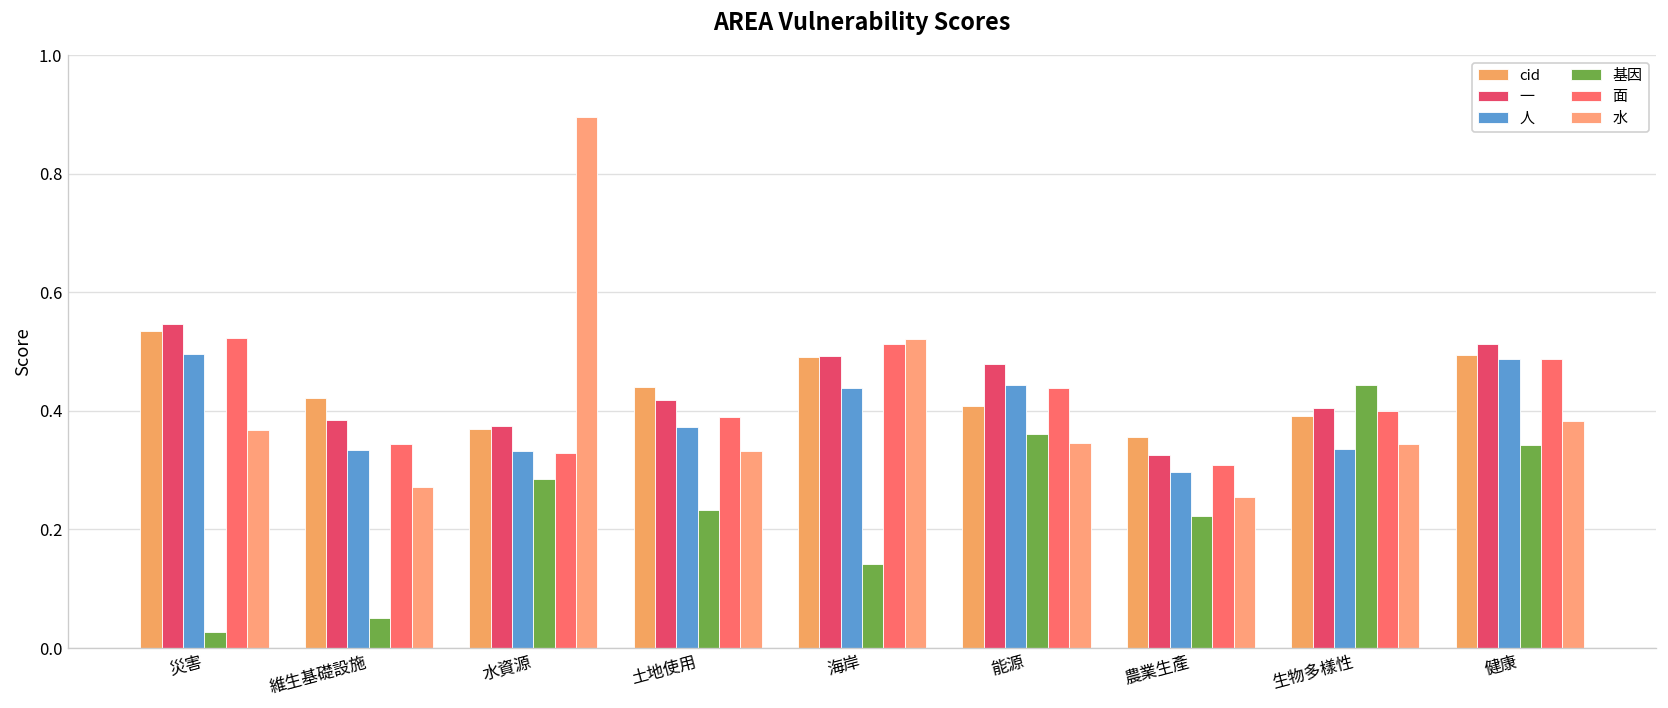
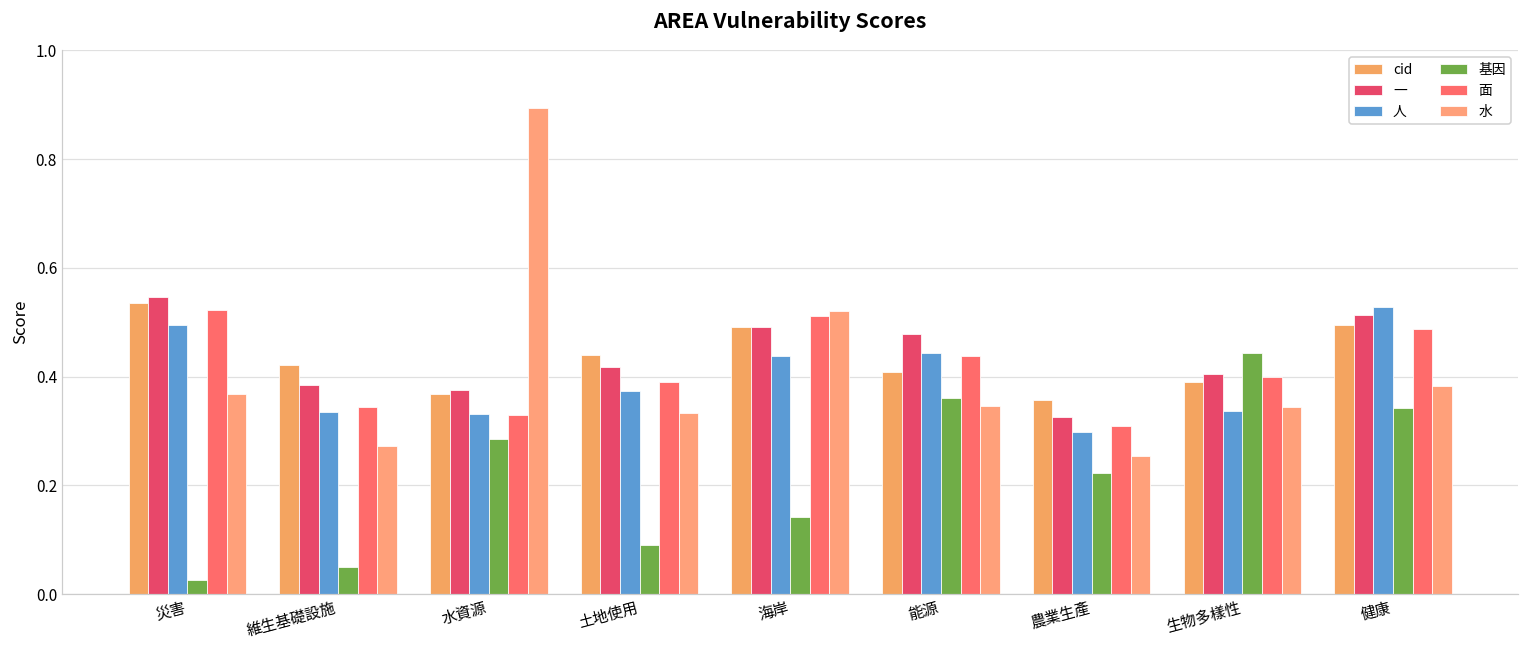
基因, 土地使用: 0.23 -> 0.09
⼈, 健康: 0.49 -> 0.53
